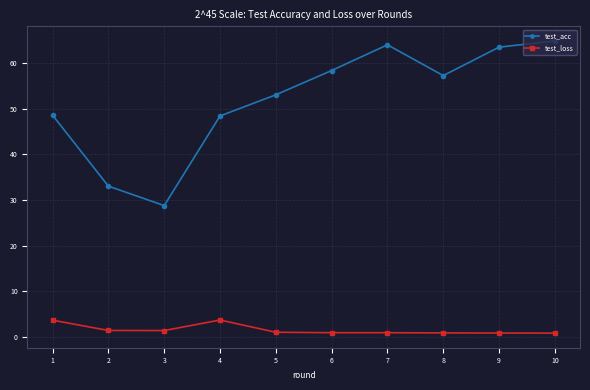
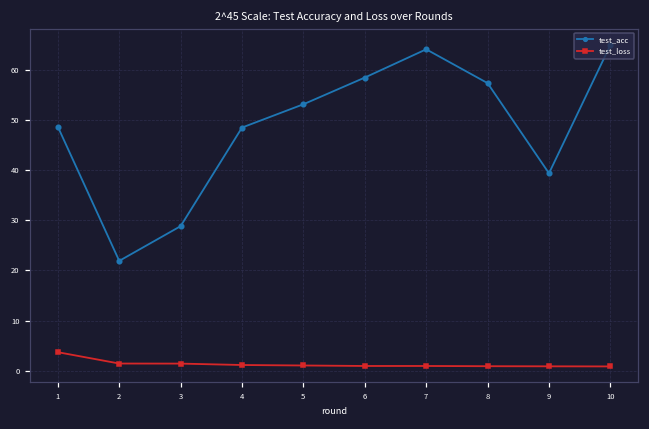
test_acc, 2: 33 -> 22
test_loss, 4: 4 -> 1
test_acc, 9: 64 -> 39
